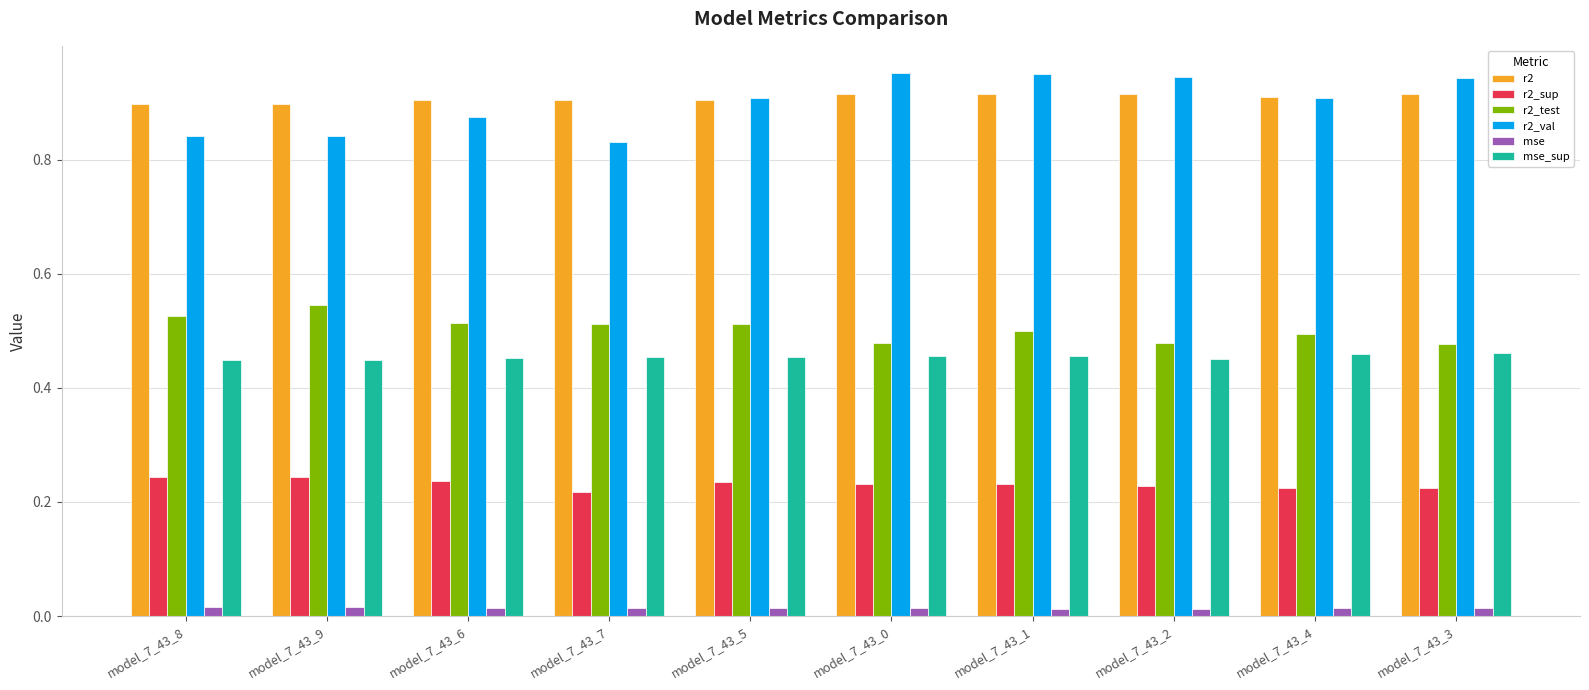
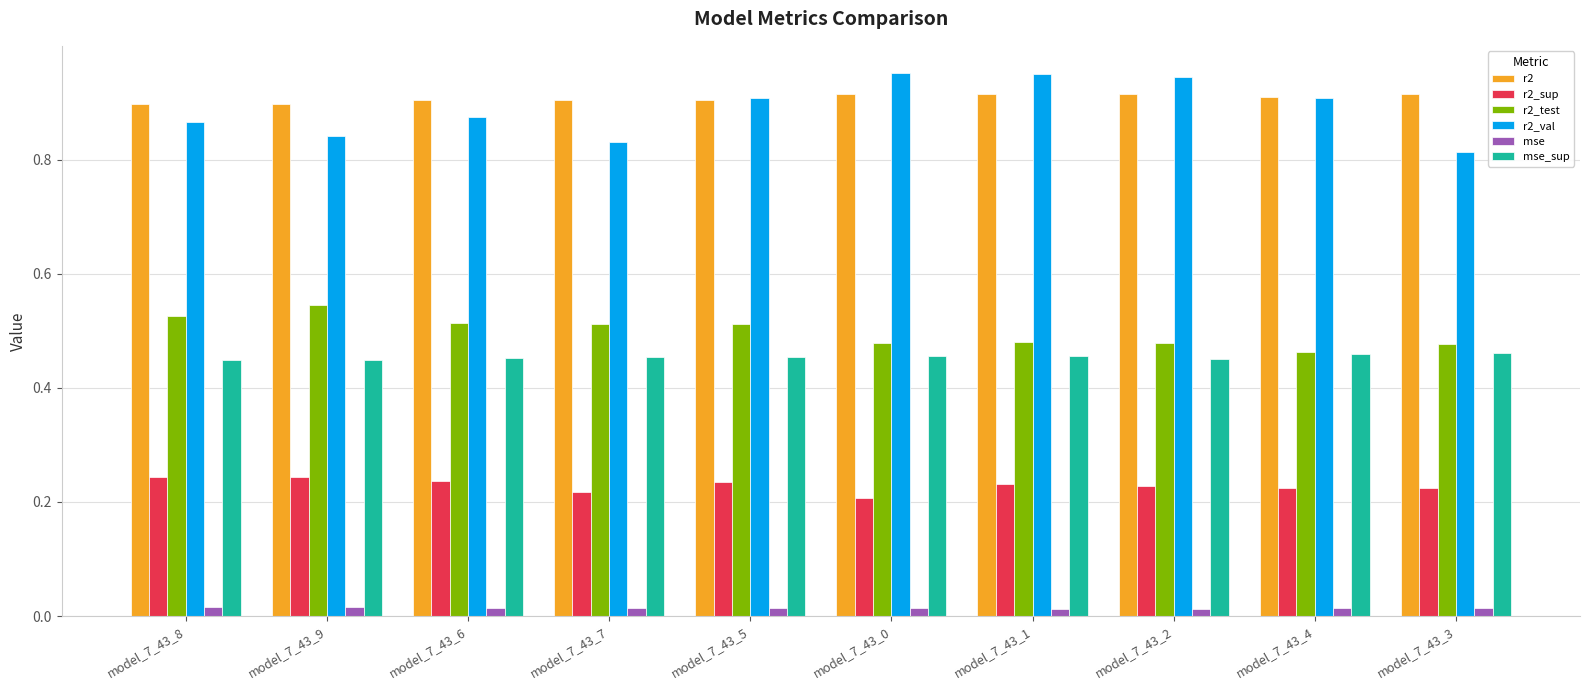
r2_val, model_7_43_8: 0.84 -> 0.87
r2_sup, model_7_43_0: 0.23 -> 0.21
r2_test, model_7_43_1: 0.50 -> 0.48
r2_test, model_7_43_4: 0.49 -> 0.46
r2_val, model_7_43_3: 0.94 -> 0.81
